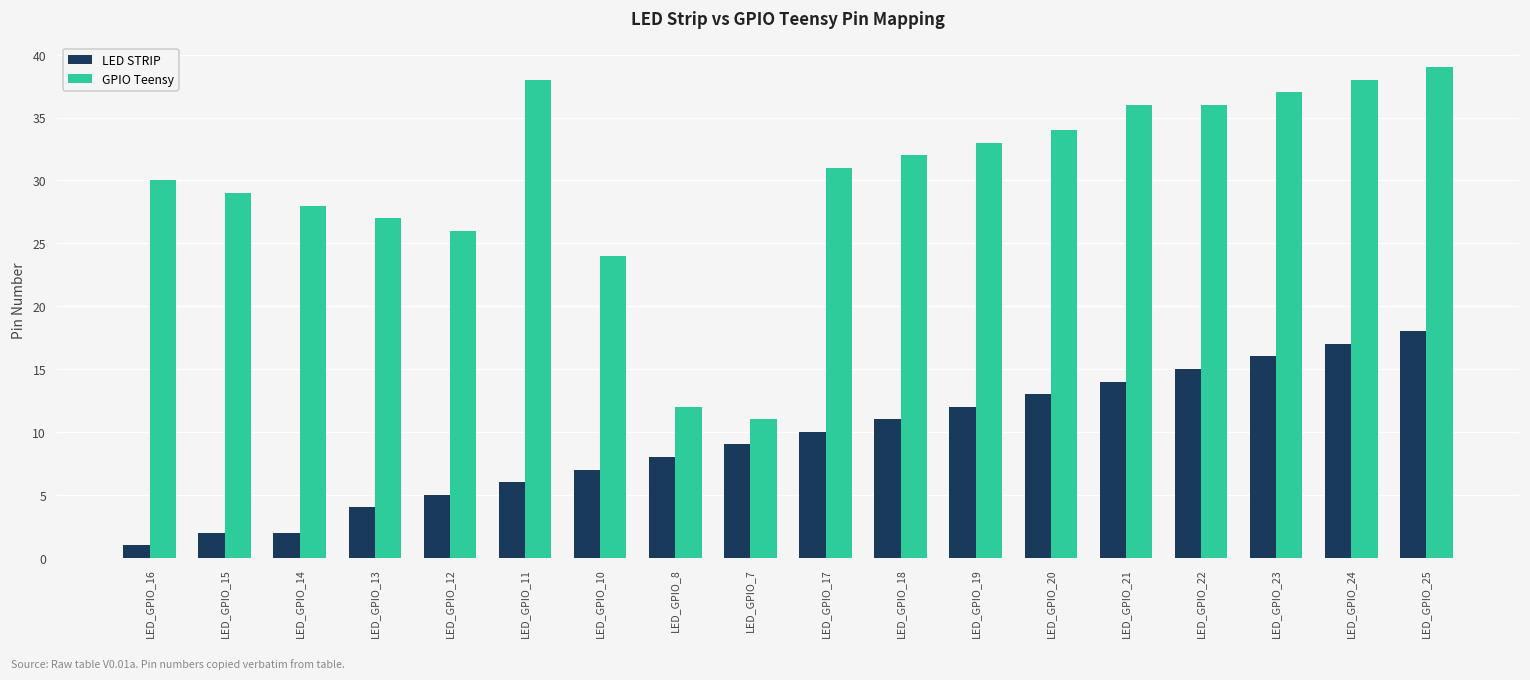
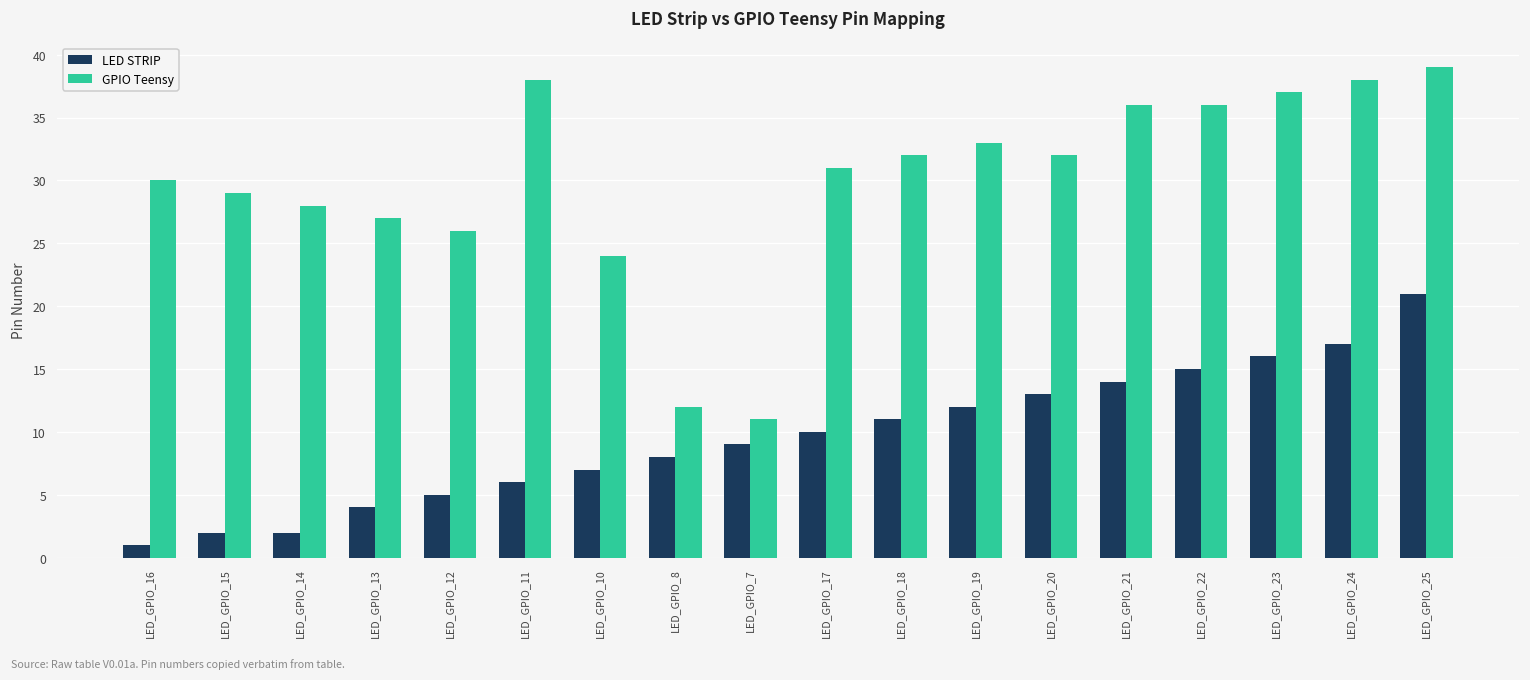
GPIO Teensy, LED_GPIO_20: 34 -> 32
LED STRIP, LED_GPIO_25: 18 -> 21
